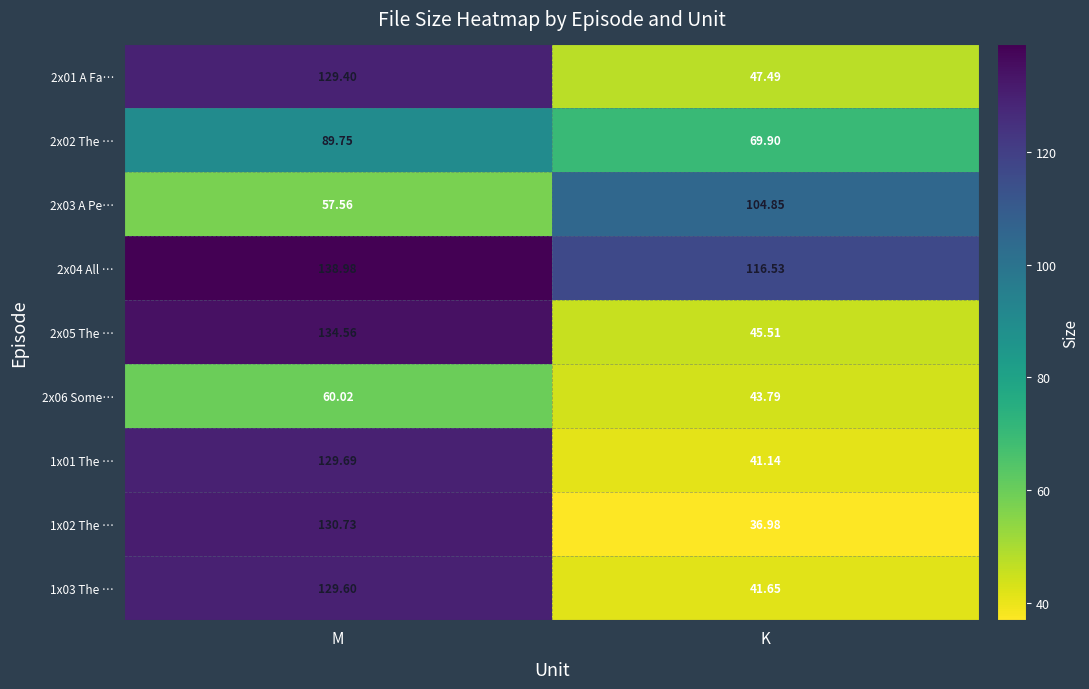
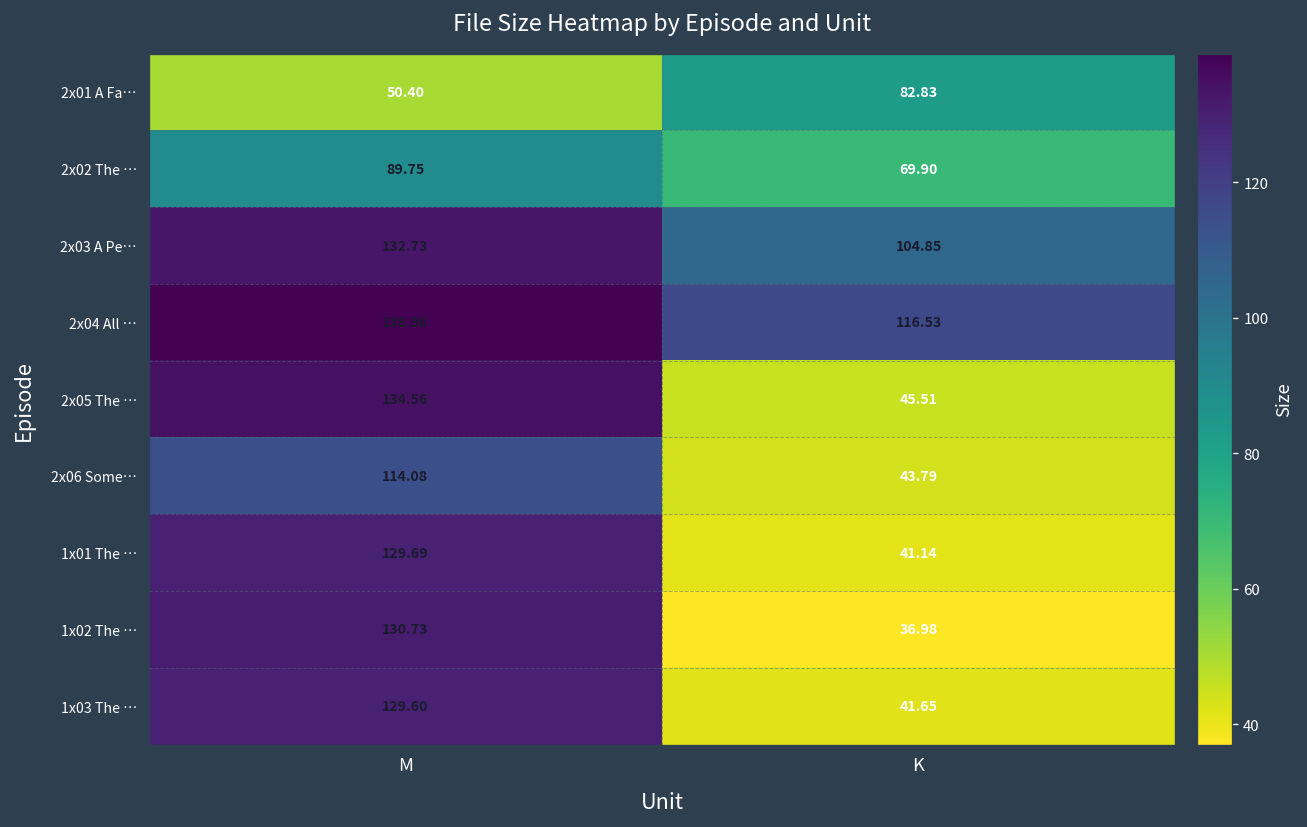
2x01 A Fa…, M: 129.40 -> 50.40
2x01 A Fa…, K: 47.49 -> 82.83
2x03 A Pe…, M: 57.56 -> 132.73
2x06 Some…, M: 60.02 -> 114.08
